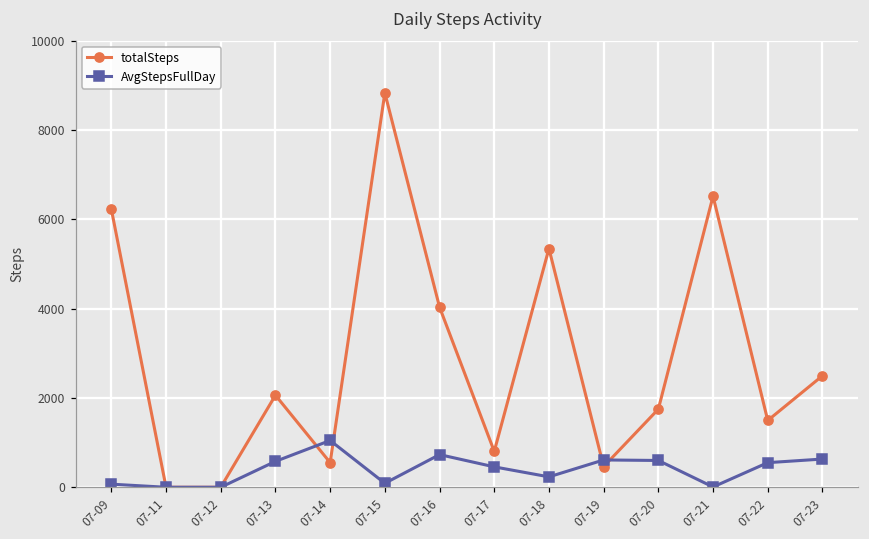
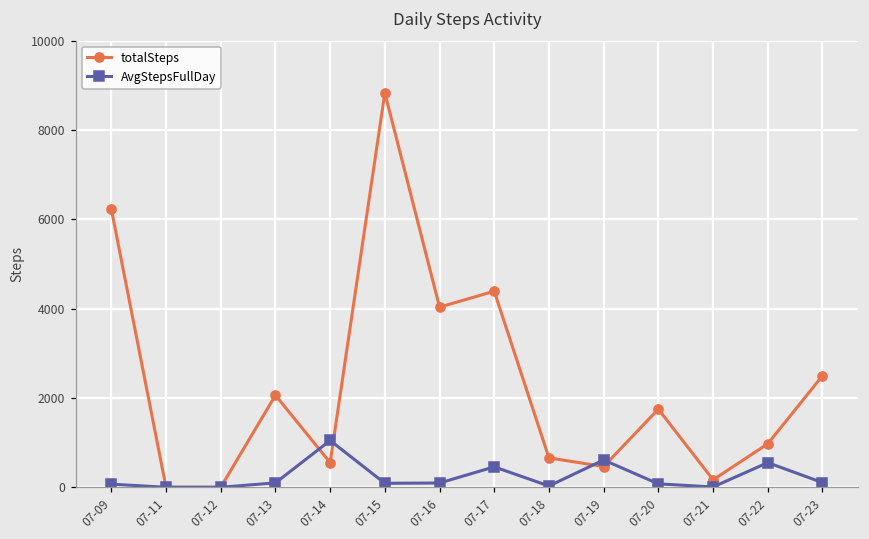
AvgStepsFullDay, 07-13: 600 -> 100
AvgStepsFullDay, 07-16: 700 -> 100
totalSteps, 07-17: 800 -> 4400
totalSteps, 07-18: 5300 -> 700
AvgStepsFullDay, 07-18: 200 -> 0
AvgStepsFullDay, 07-20: 600 -> 100
totalSteps, 07-21: 6500 -> 200
totalSteps, 07-22: 1500 -> 1000
AvgStepsFullDay, 07-23: 600 -> 100
